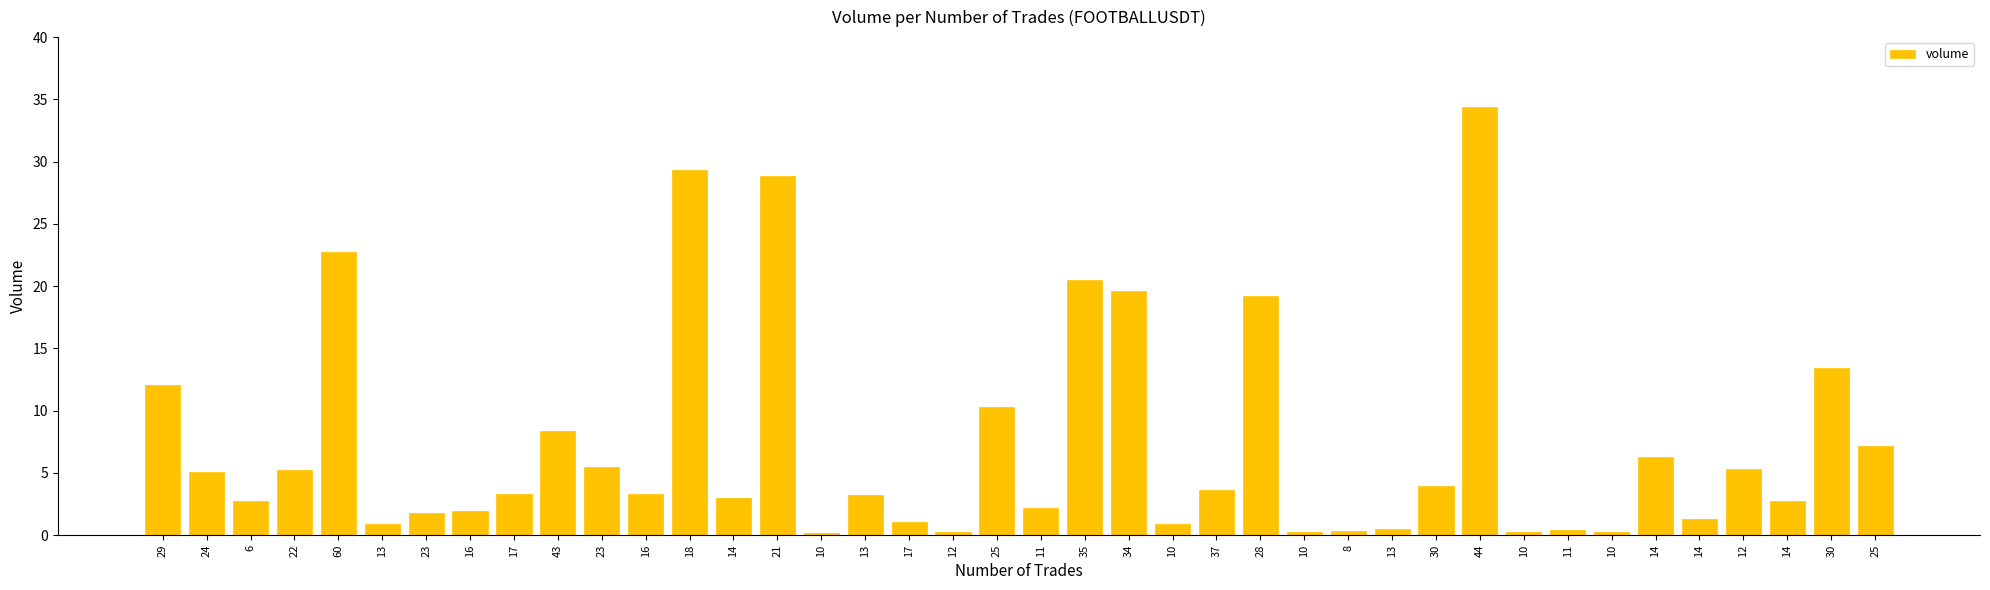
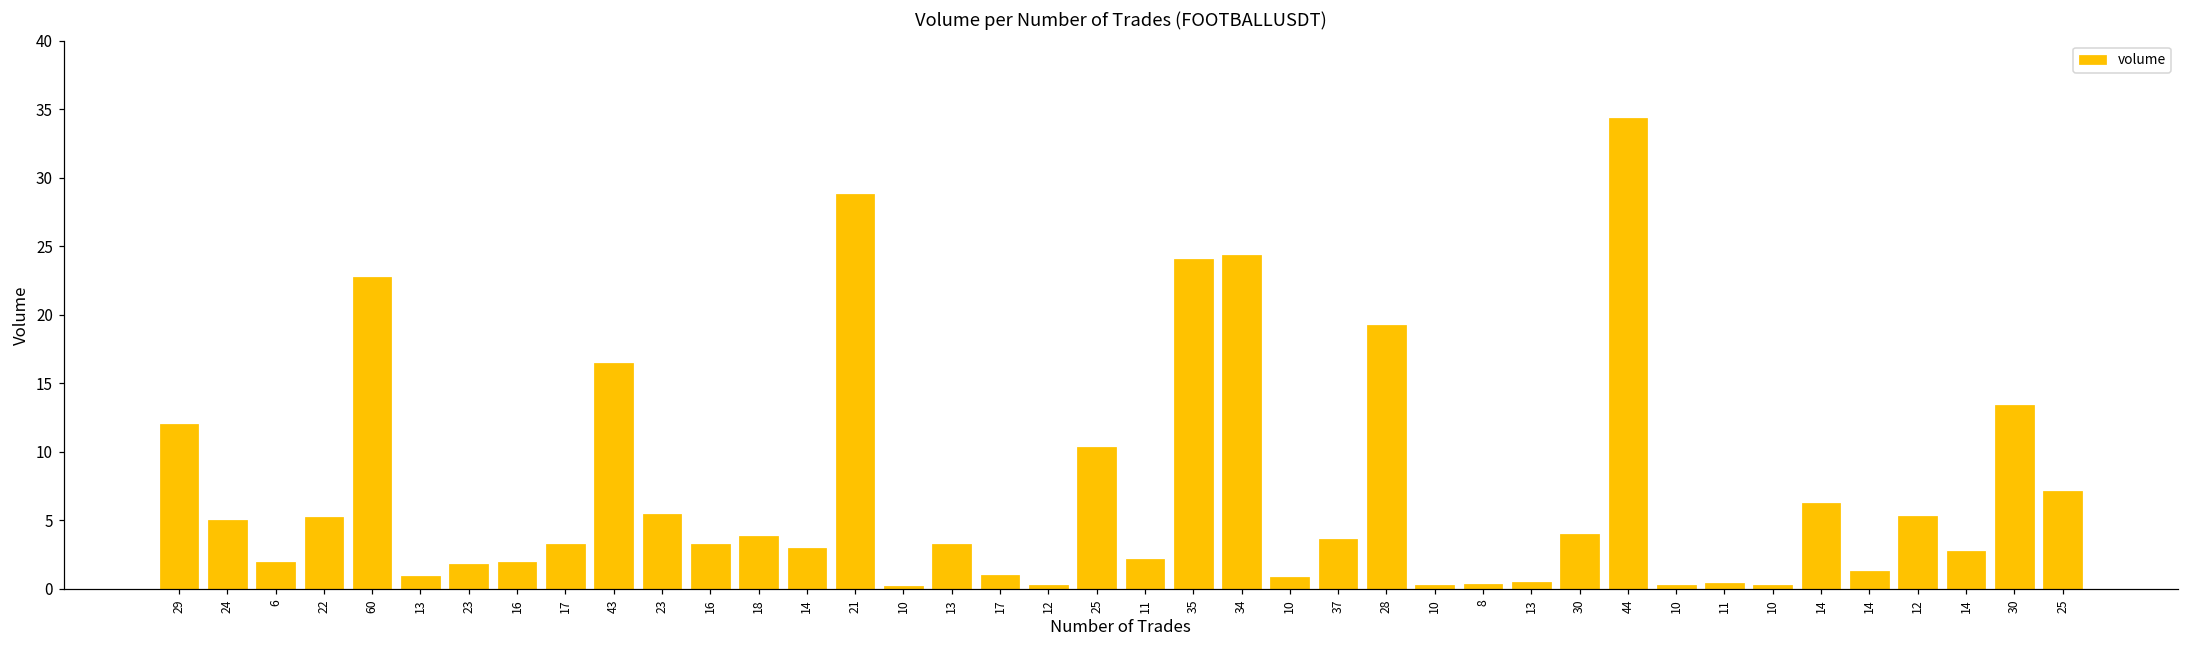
6: 2.8 -> 2.0
43: 8.4 -> 16.5
18: 29.3 -> 3.8
35: 20.5 -> 24.1
34: 19.6 -> 24.4
